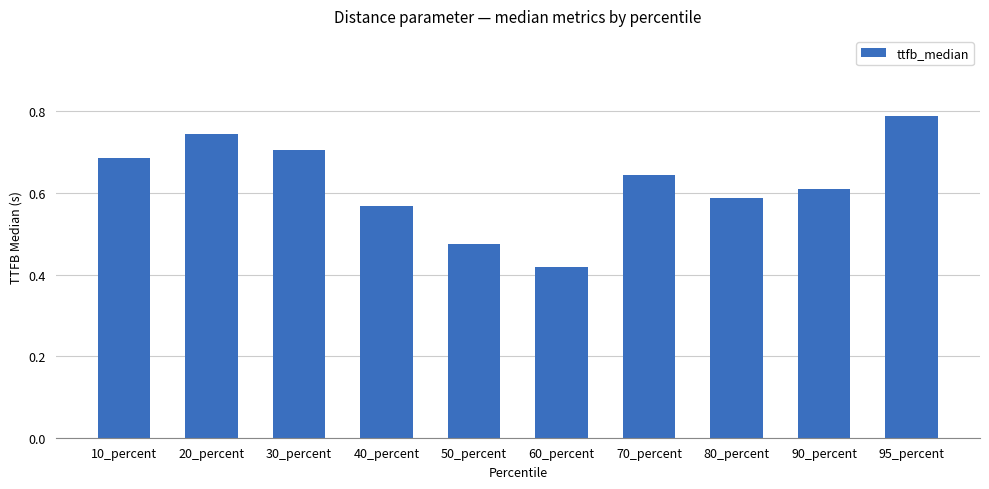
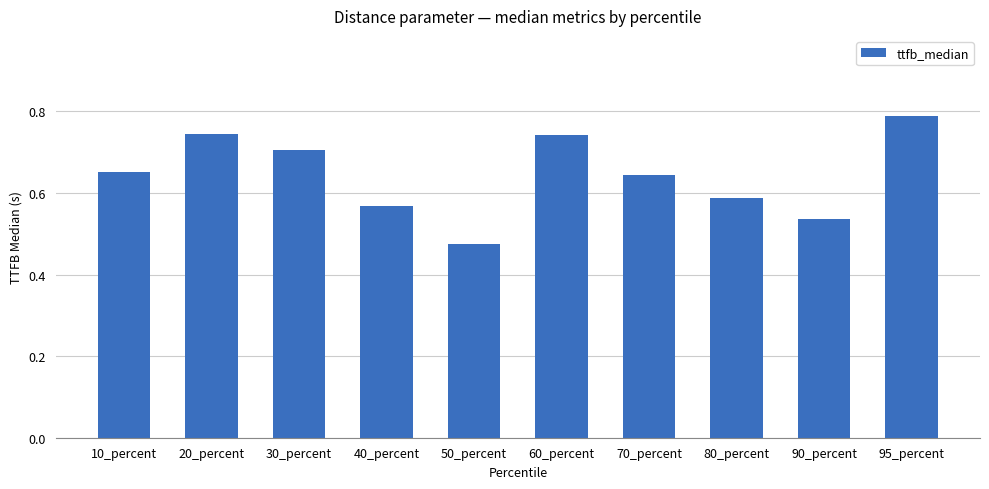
10_percent: 0.69 -> 0.65
60_percent: 0.42 -> 0.74
90_percent: 0.61 -> 0.54
